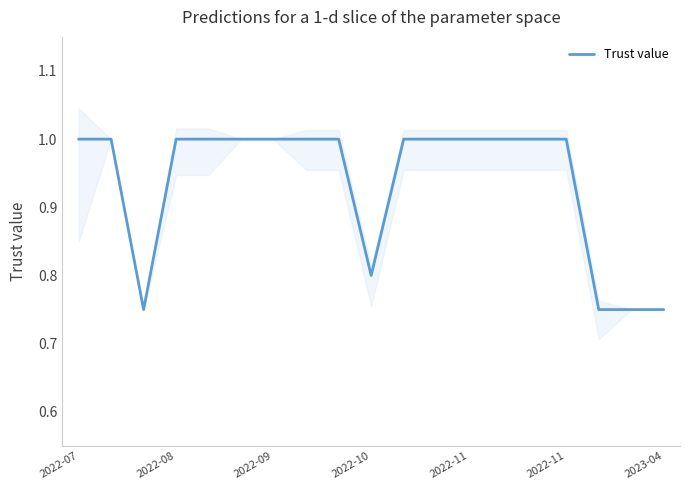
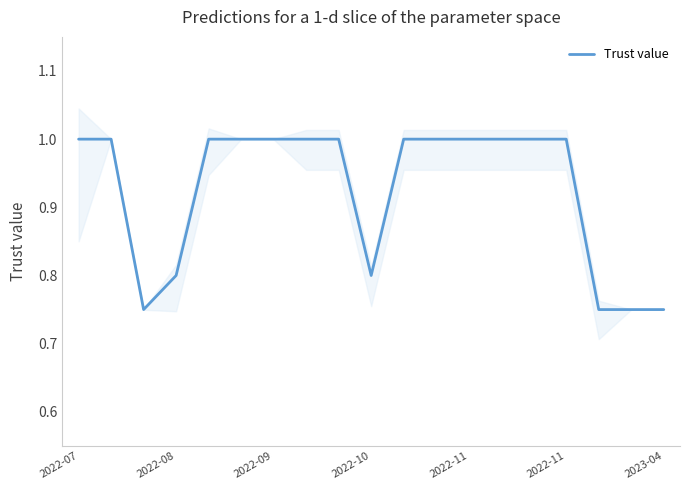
Trust value, 2022-08: 1.0 -> 0.8
